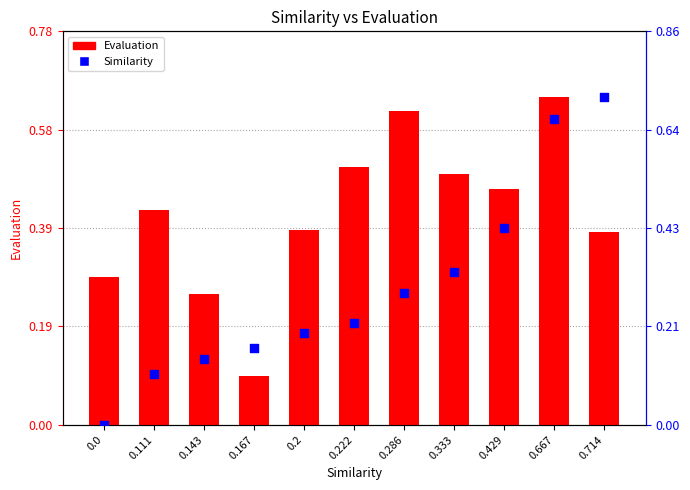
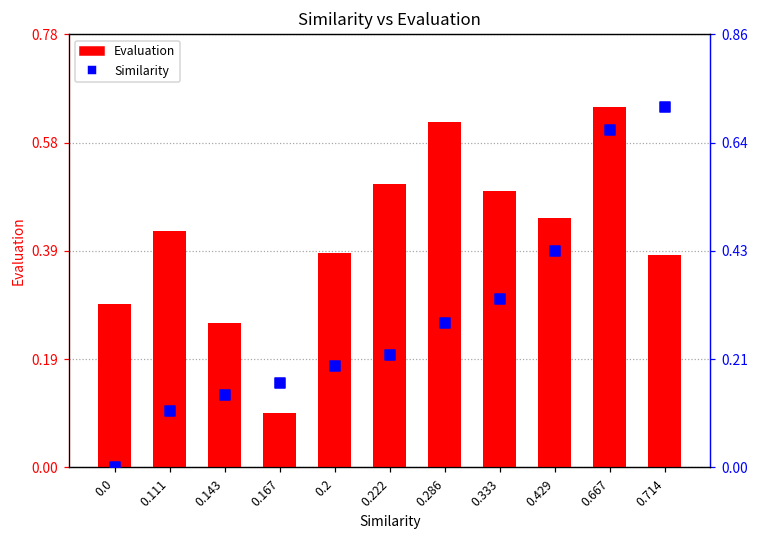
Evaluation, 0.429: 0.47 -> 0.45
